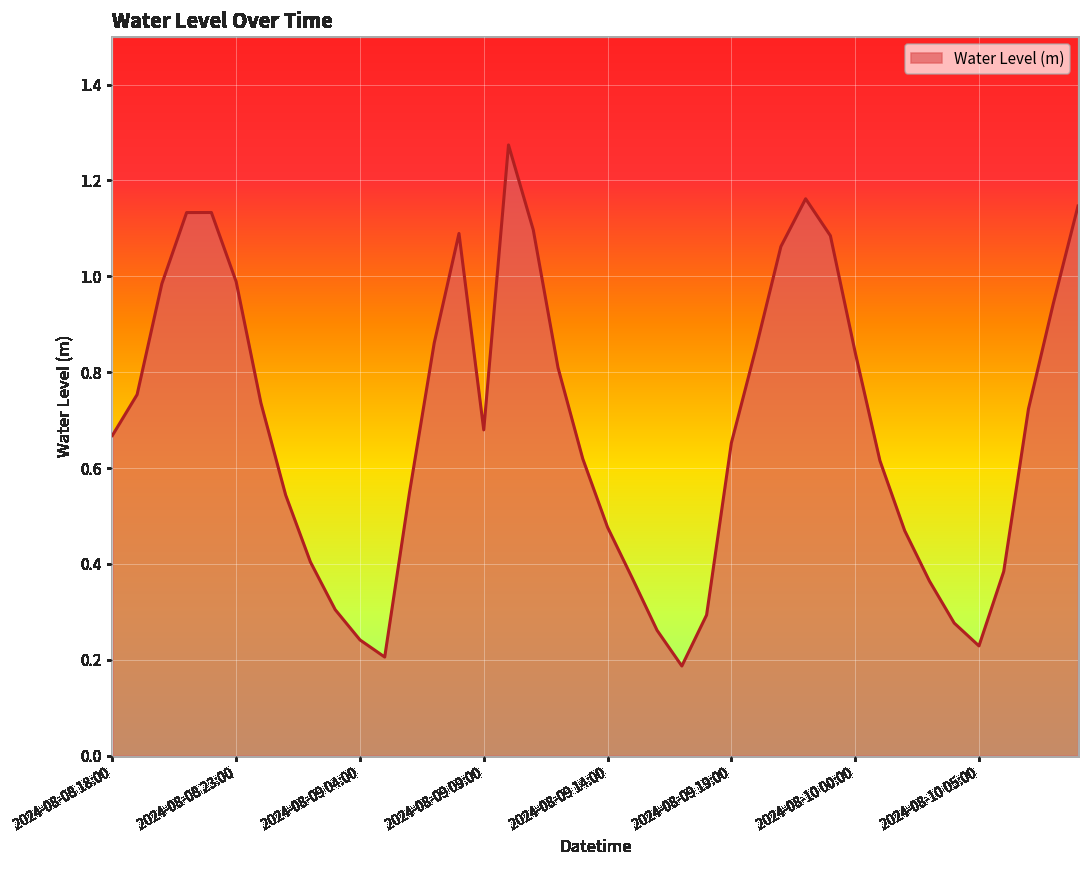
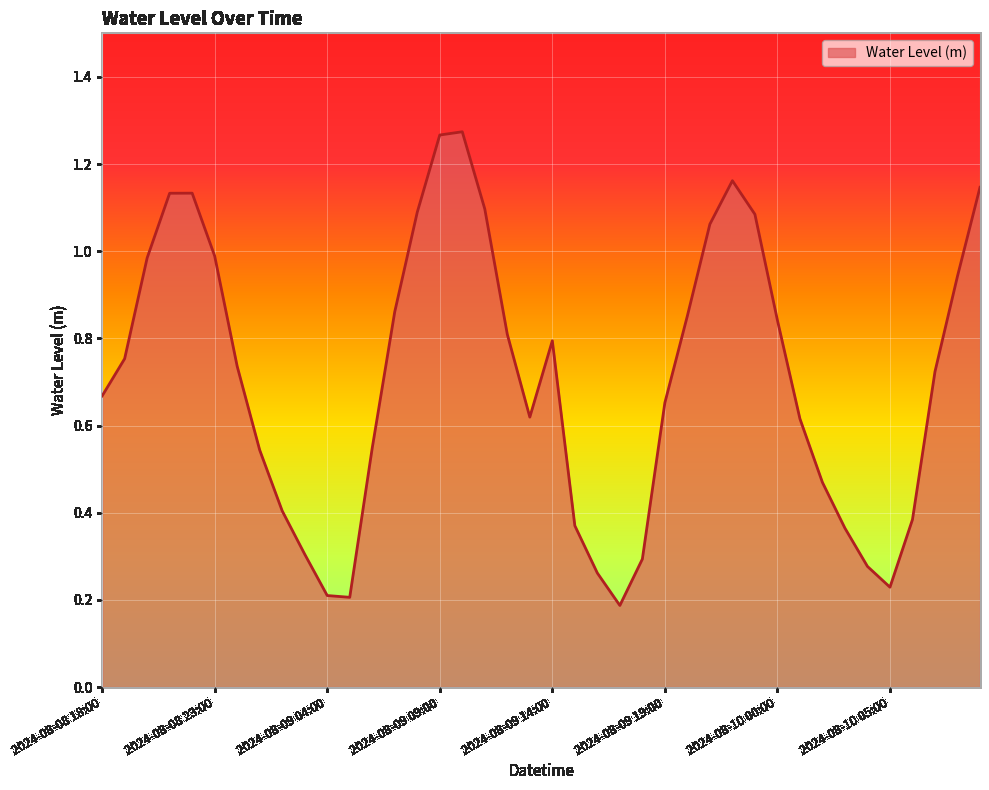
2024-08-09 04:00: 0.24 -> 0.21
2024-08-09 09:00: 0.68 -> 1.27
2024-08-09 14:00: 0.48 -> 0.79
